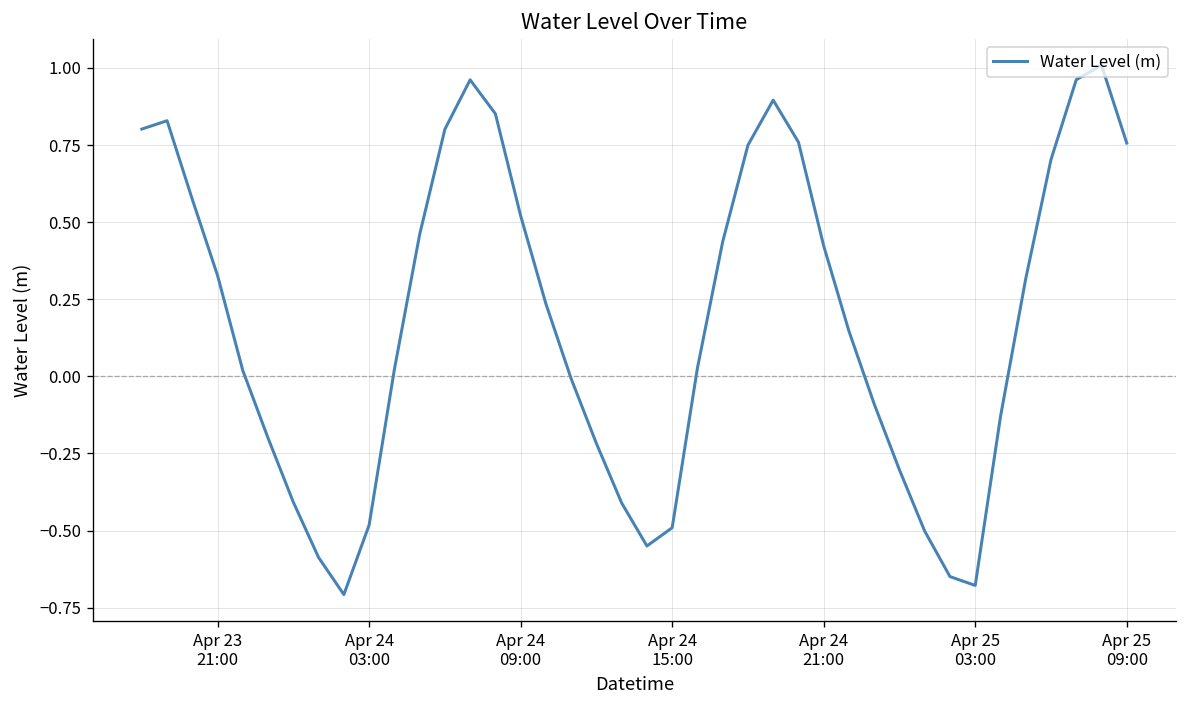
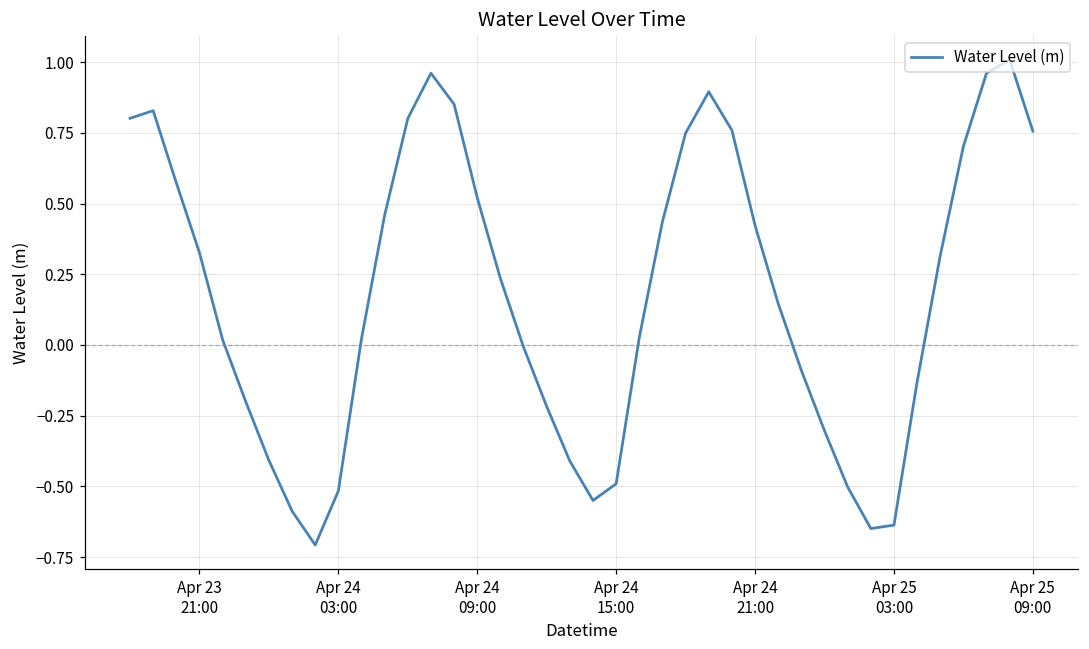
Apr 24 03:00: -0.48 -> -0.52
Apr 25 03:00: -0.68 -> -0.64
